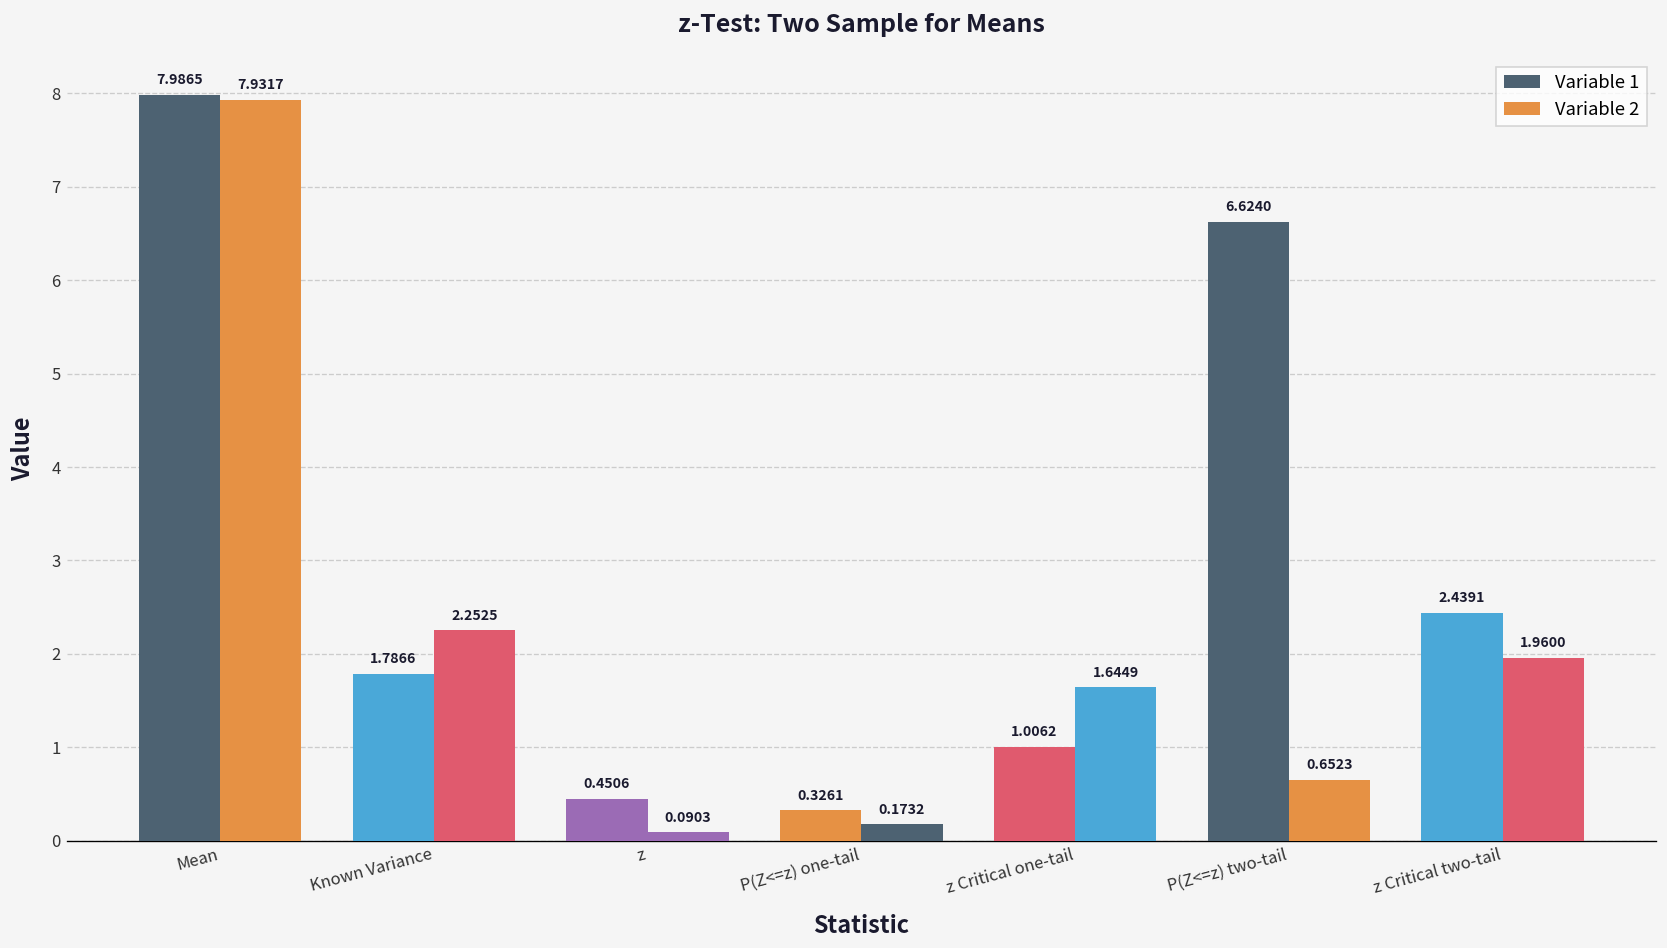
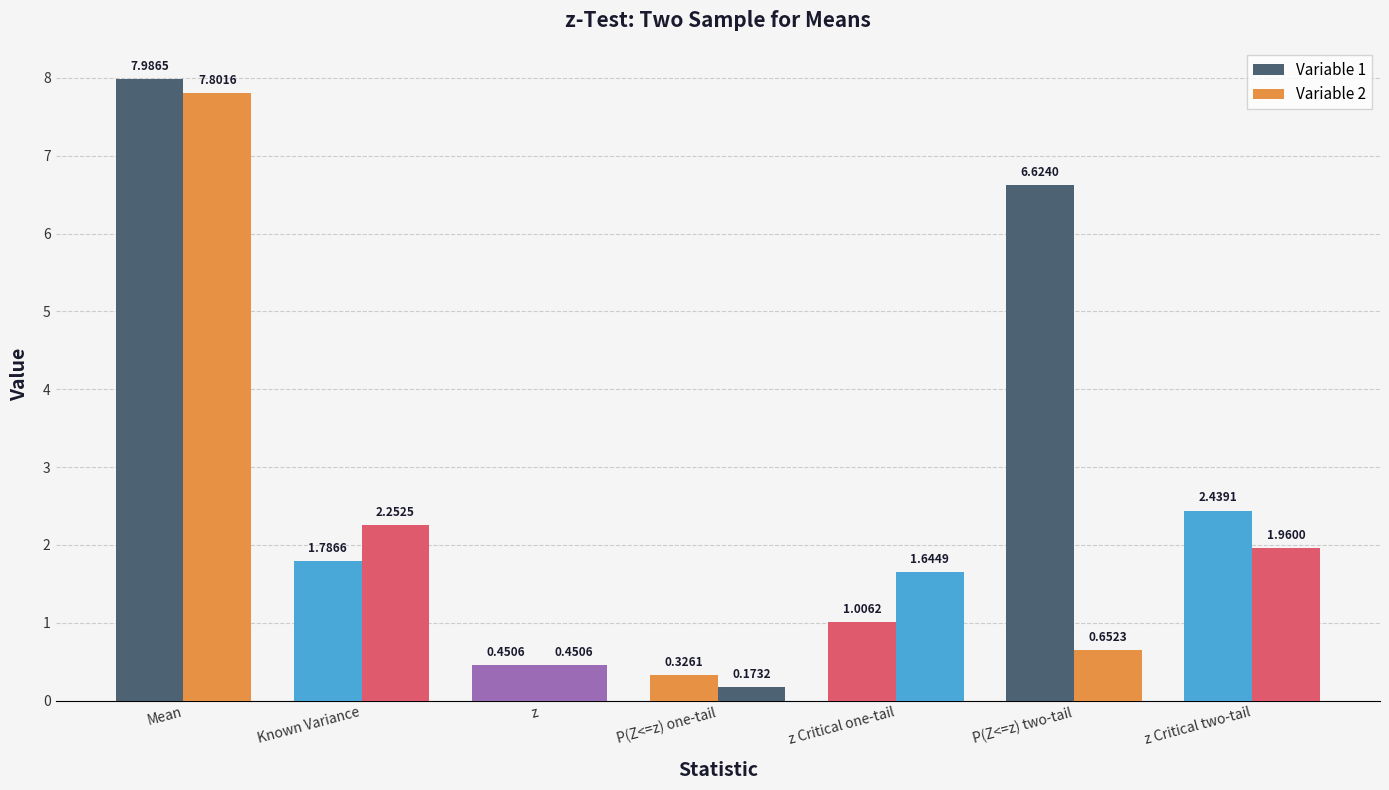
Variable 2, Mean: 7.9317 -> 7.8016
Variable 2, z: 0.0903 -> 0.4506
